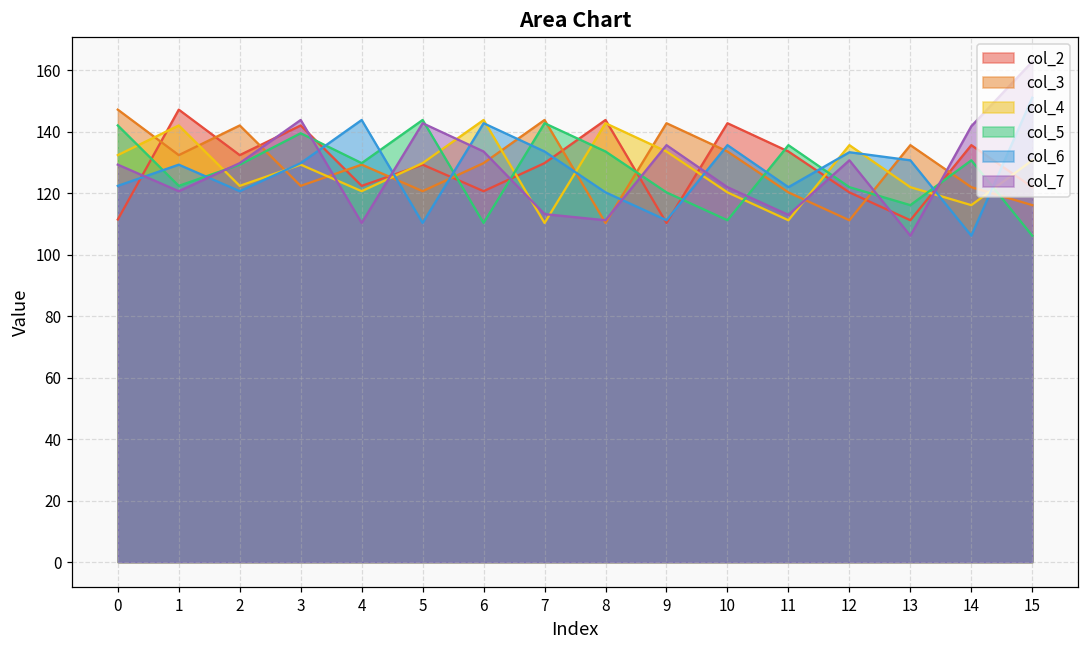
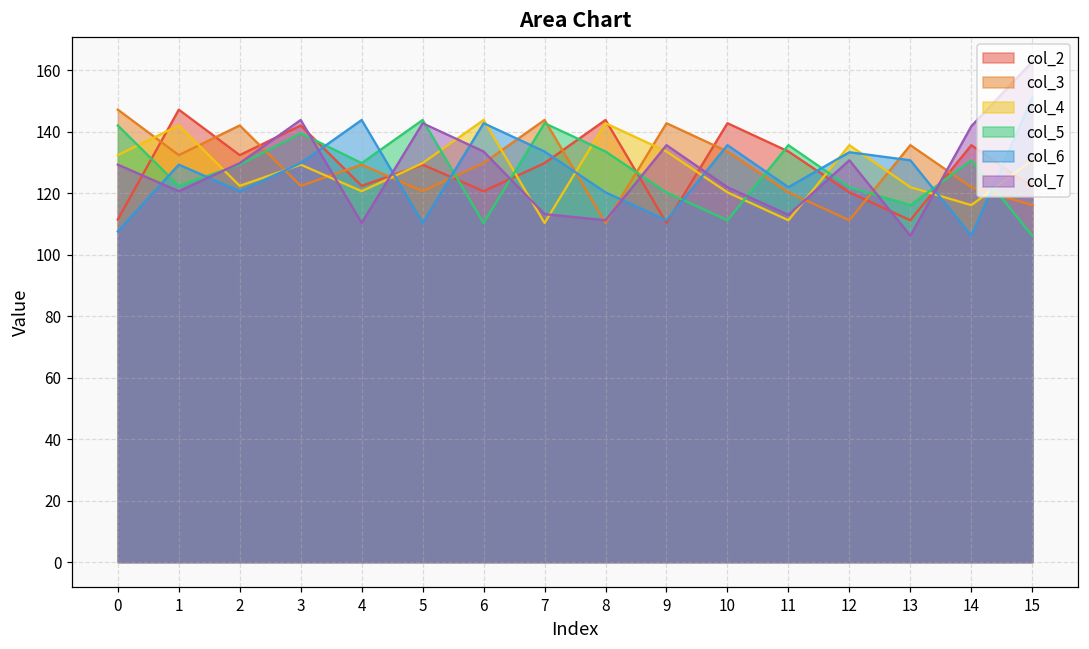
col_6, 0: 122 -> 108
